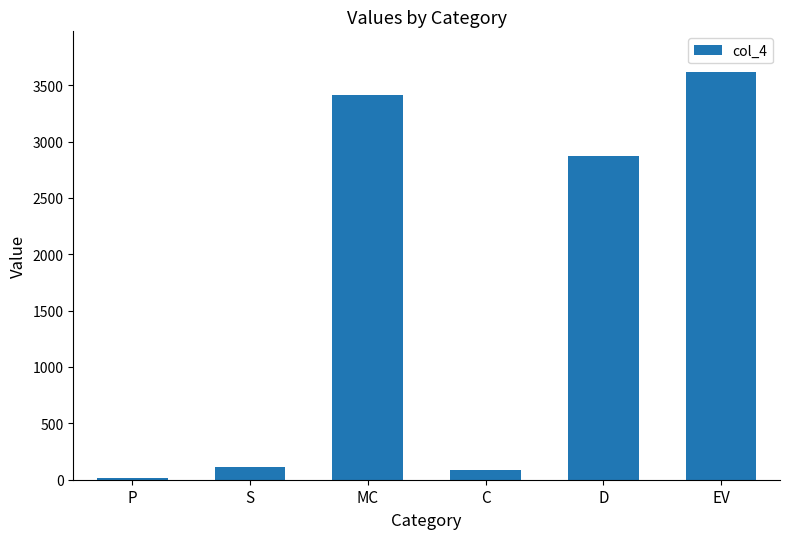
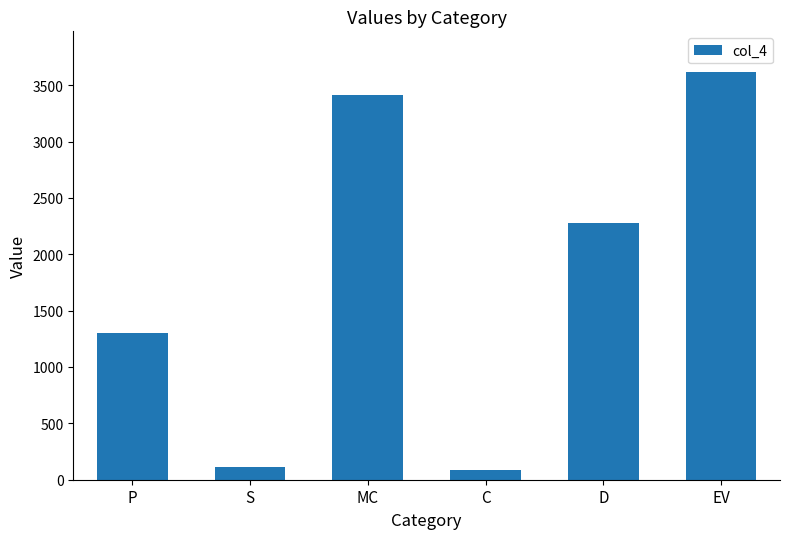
P: 10 -> 1300
D: 2870 -> 2280
